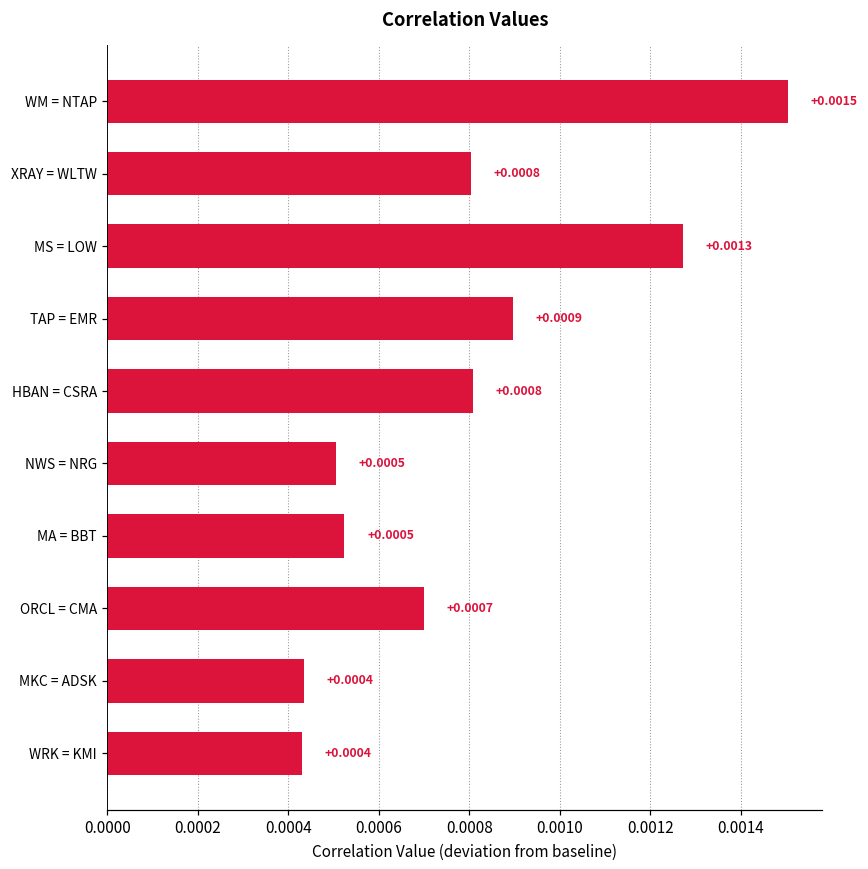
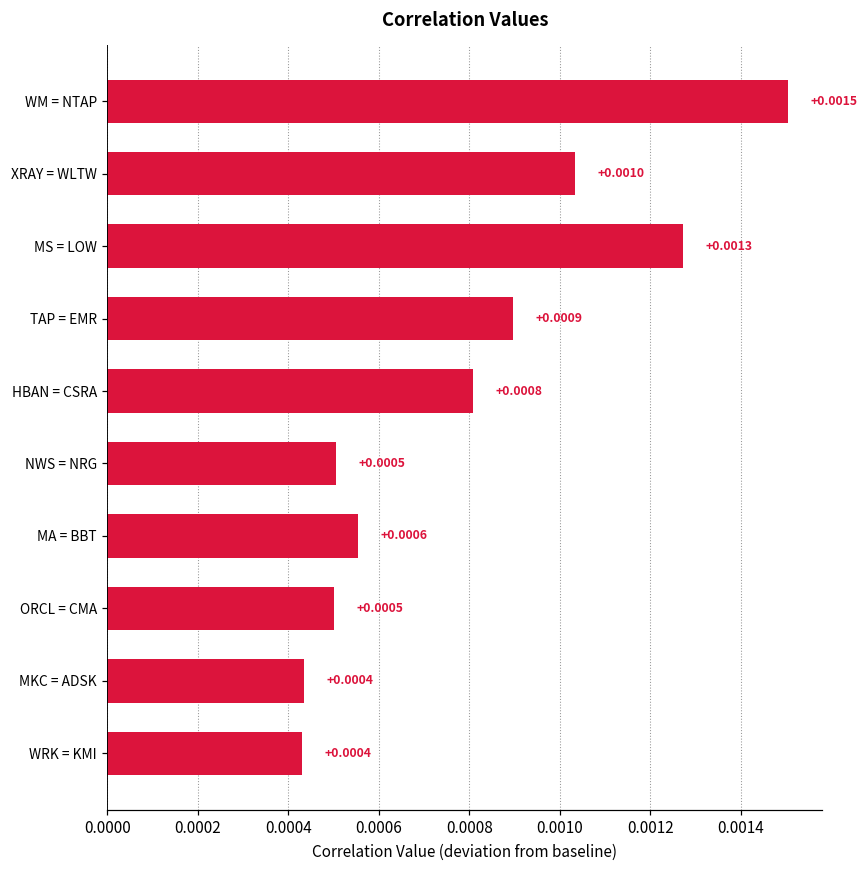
XRAY = WLTW: +0.0008 -> +0.0010
MA = BBT: +0.0005 -> +0.0006
ORCL = CMA: +0.0007 -> +0.0005
